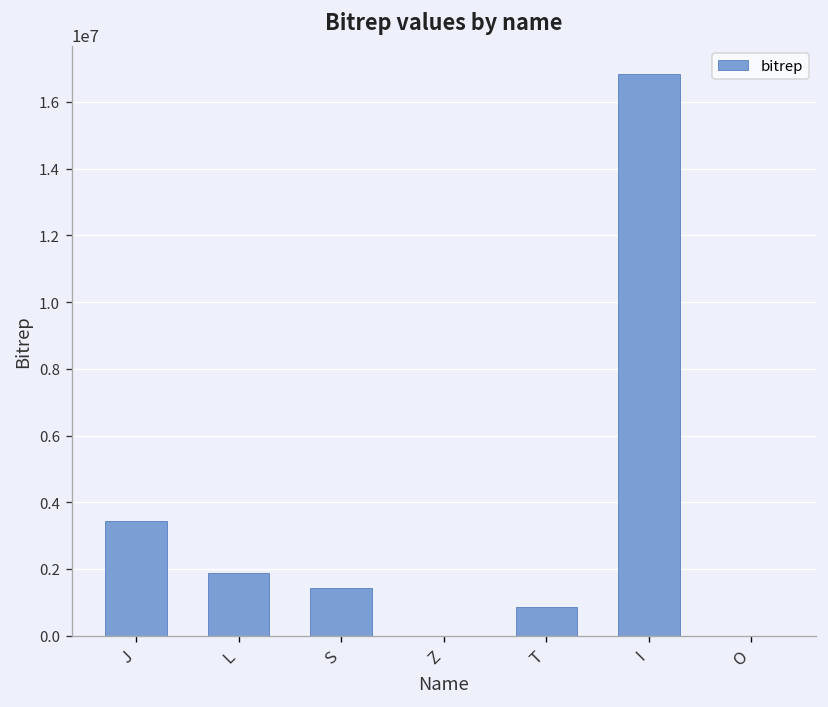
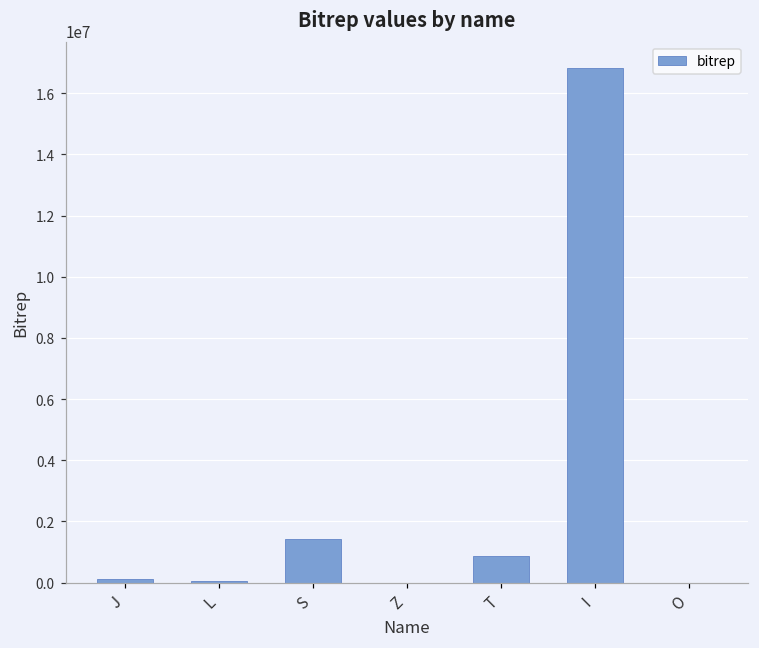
J: 3500000 -> 100000
L: 1900000 -> 100000
